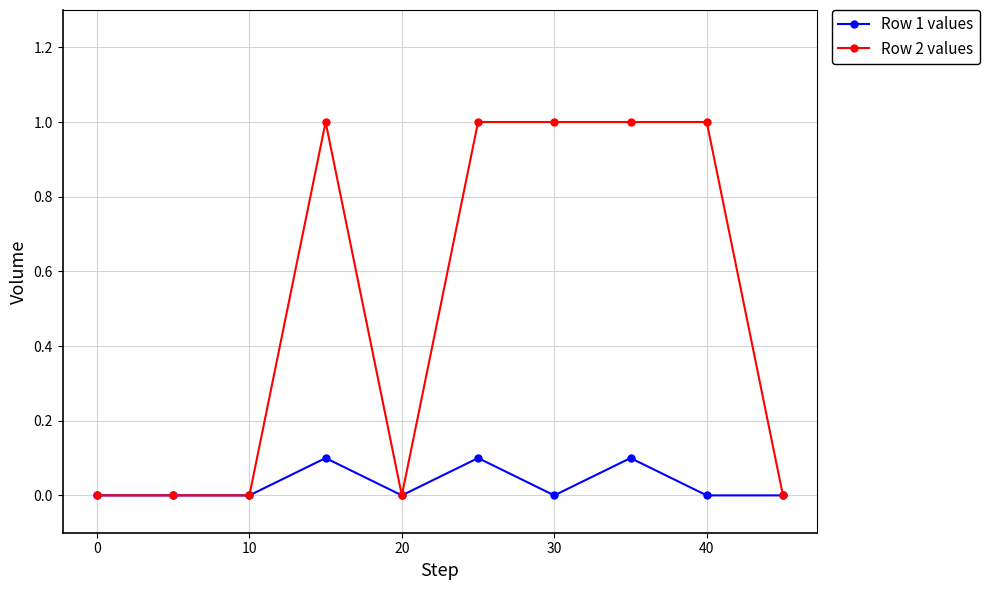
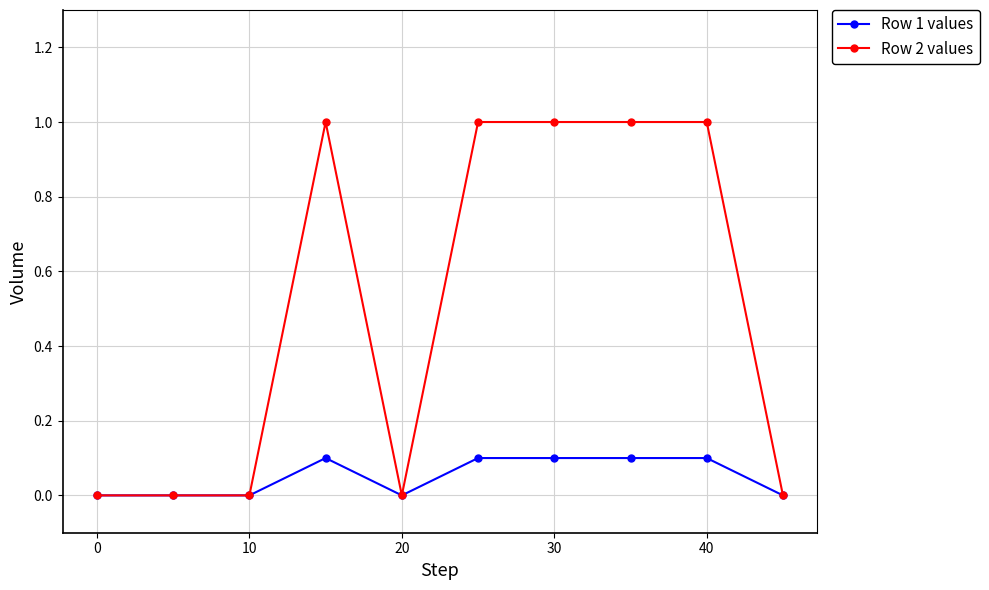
Row 1 values, 30: 0.0 -> 0.1
Row 1 values, 40: 0.0 -> 0.1
